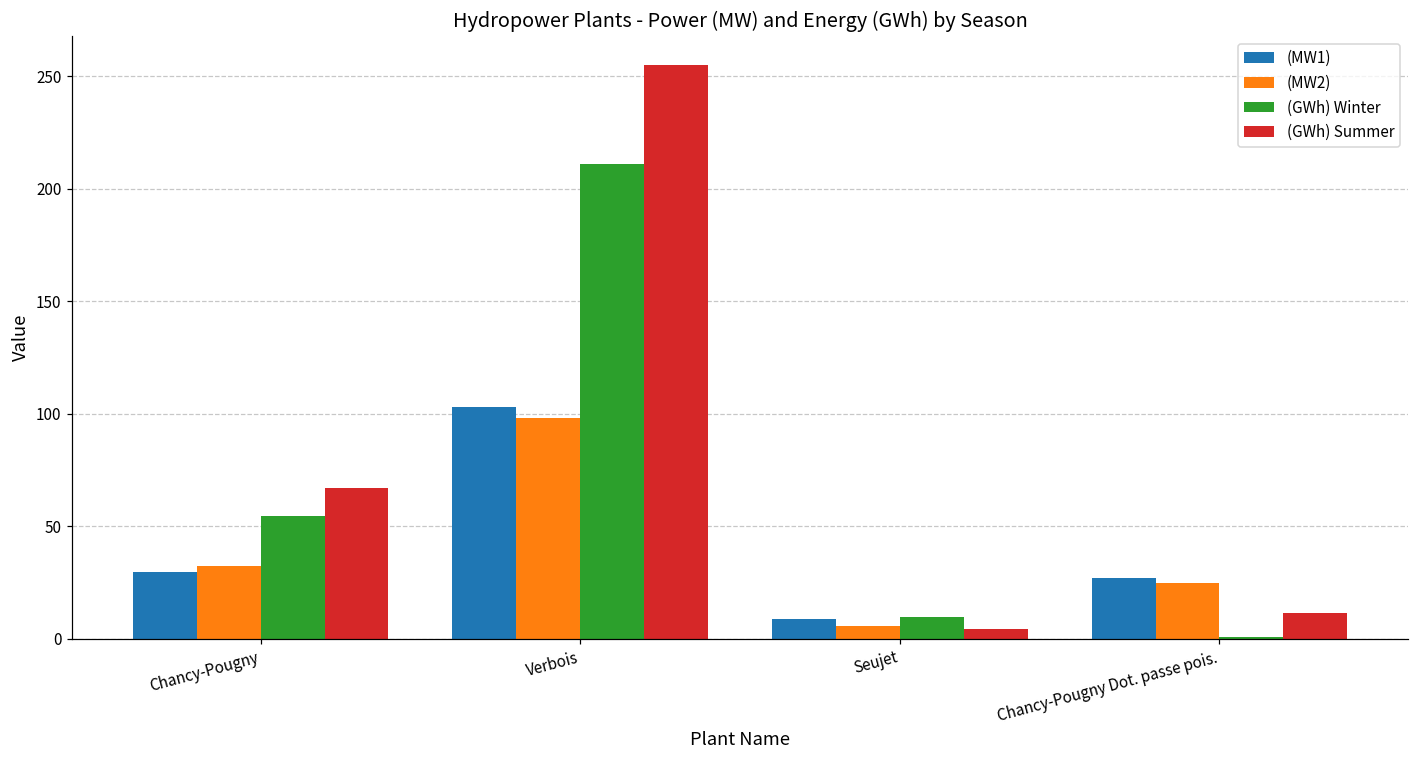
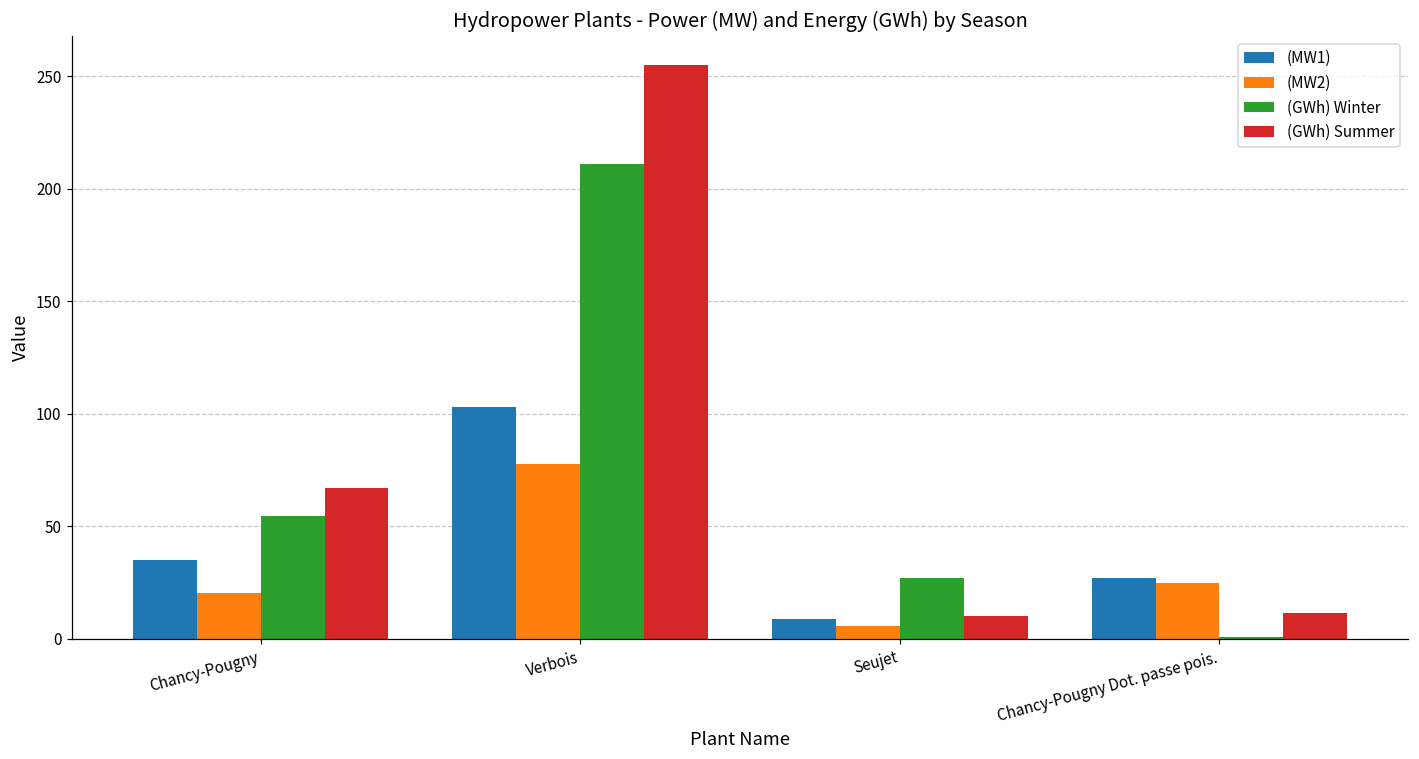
(MW1), Chancy-Pougny: 30 -> 35
(MW2), Chancy-Pougny: 32 -> 20
(MW2), Verbois: 98 -> 78
(GWh) Winter, Seujet: 10 -> 27
(GWh) Summer, Seujet: 4 -> 10
